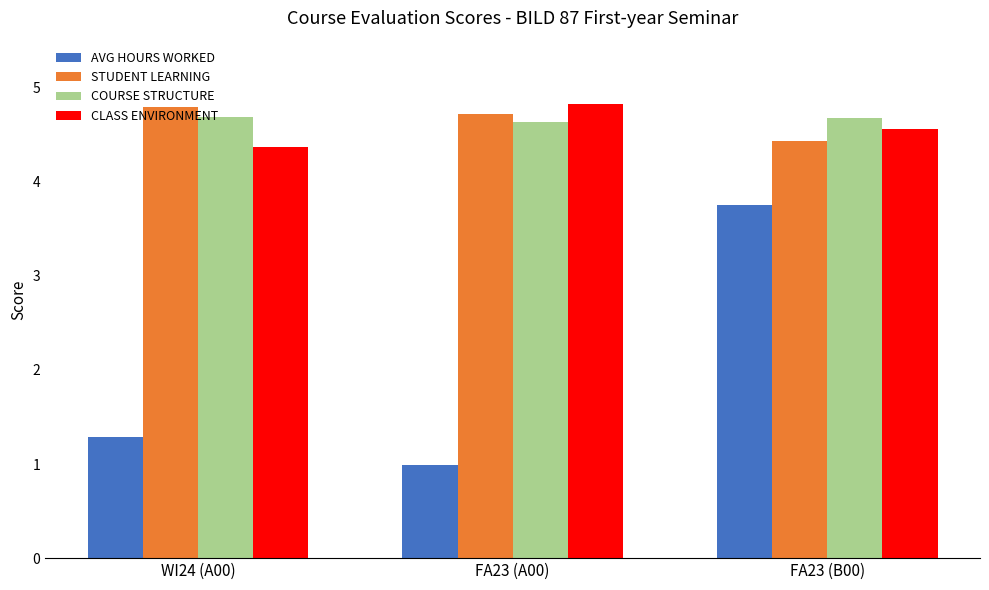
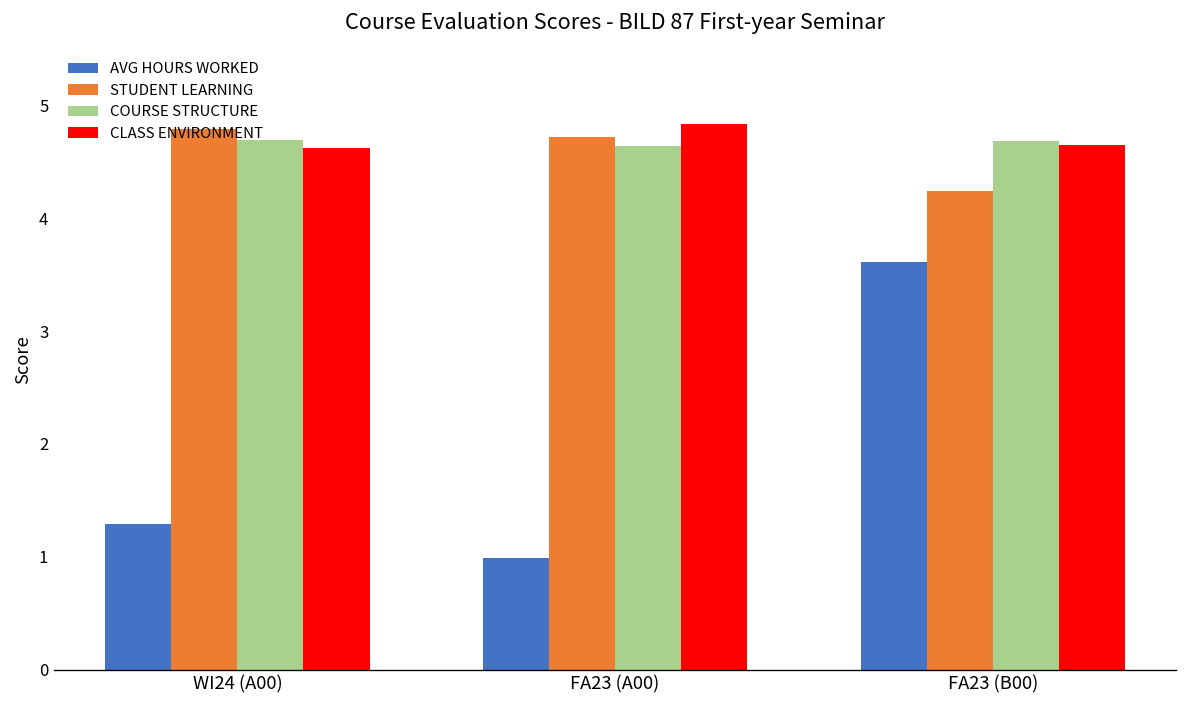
CLASS ENVIRONMENT, WI24 (A00): 4.4 -> 4.6
AVG HOURS WORKED, FA23 (B00): 3.8 -> 3.6
STUDENT LEARNING, FA23 (B00): 4.4 -> 4.2
CLASS ENVIRONMENT, FA23 (B00): 4.6 -> 4.7
